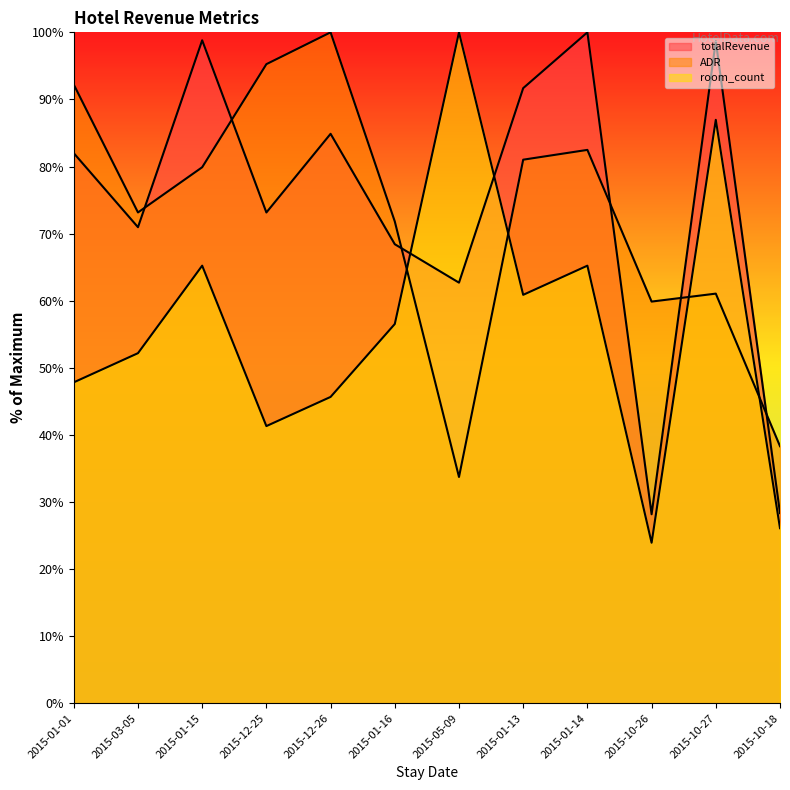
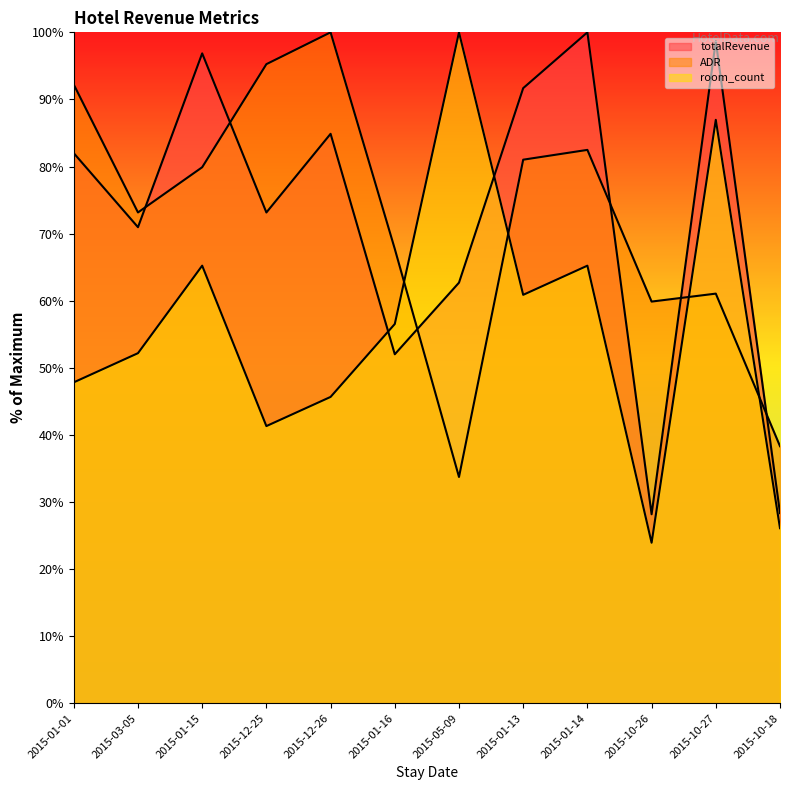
totalRevenue, 2015-01-15: 99% -> 97%
totalRevenue, 2015-01-16: 68% -> 52%
ADR, 2015-01-16: 72% -> 68%
